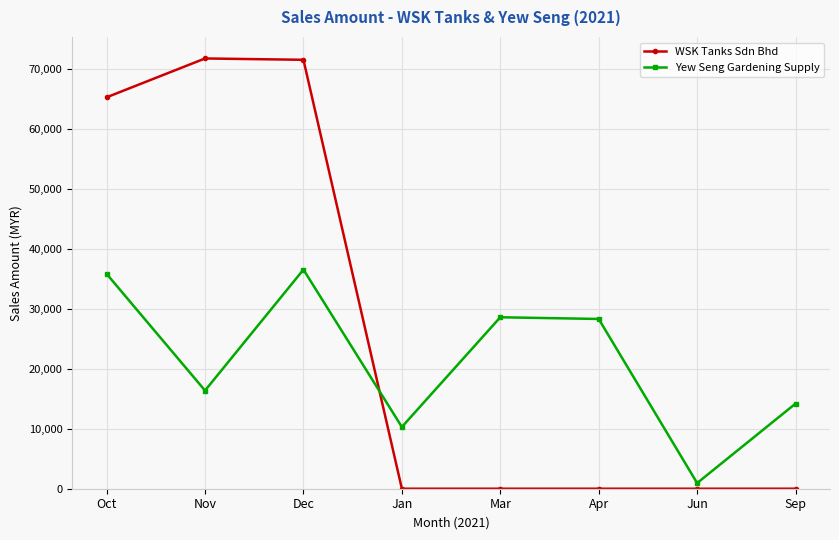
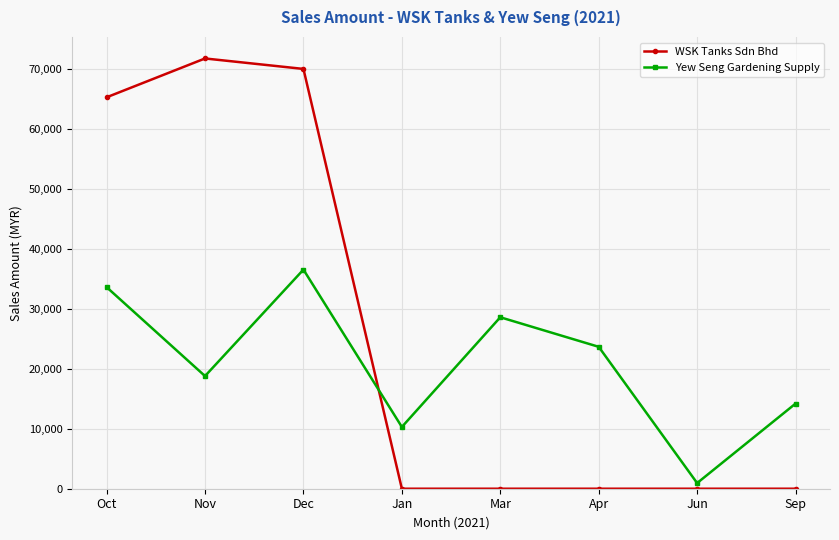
Yew Seng Gardening Supply, Oct: 36,000 -> 34,000
Yew Seng Gardening Supply, Nov: 16,000 -> 19,000
WSK Tanks Sdn Bhd, Dec: 72,000 -> 70,000
Yew Seng Gardening Supply, Apr: 28,000 -> 24,000
